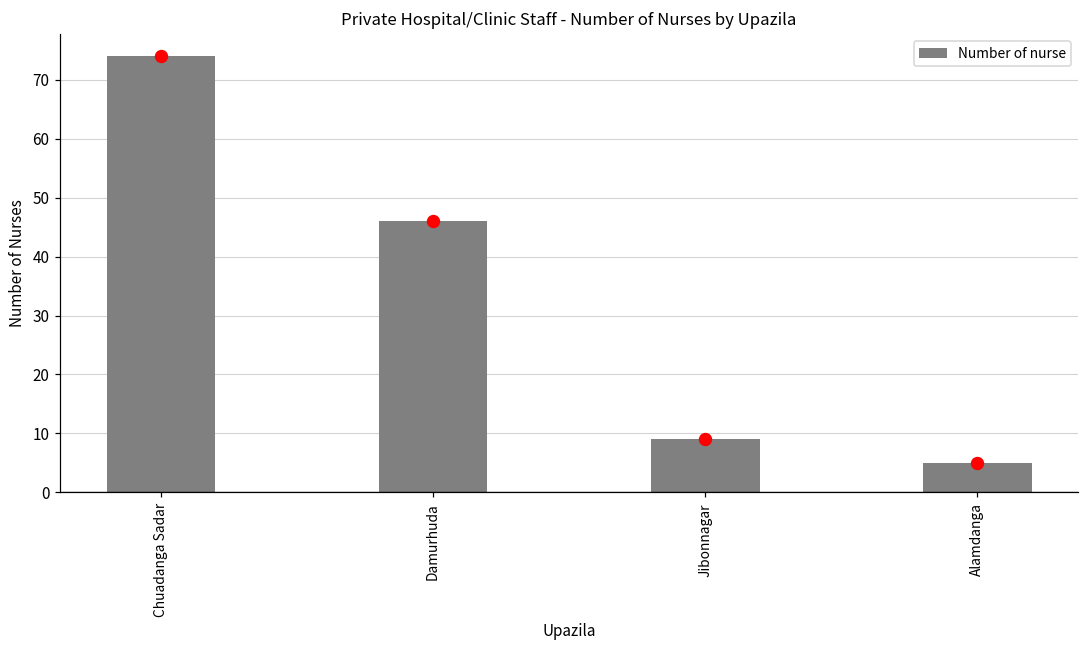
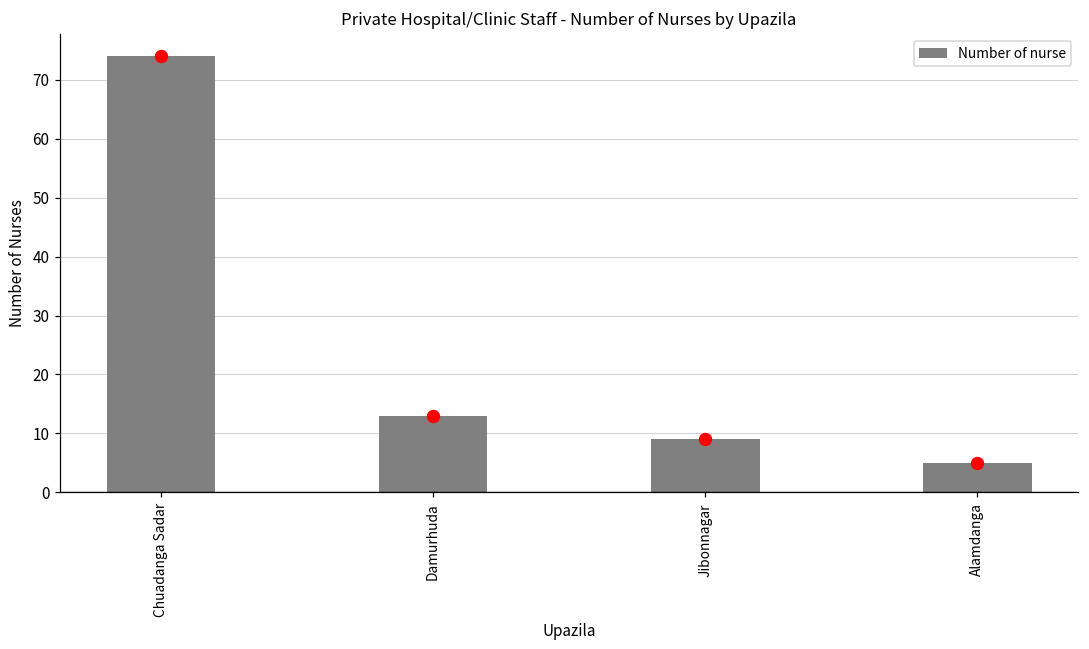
Damurhuda: 46 -> 13
